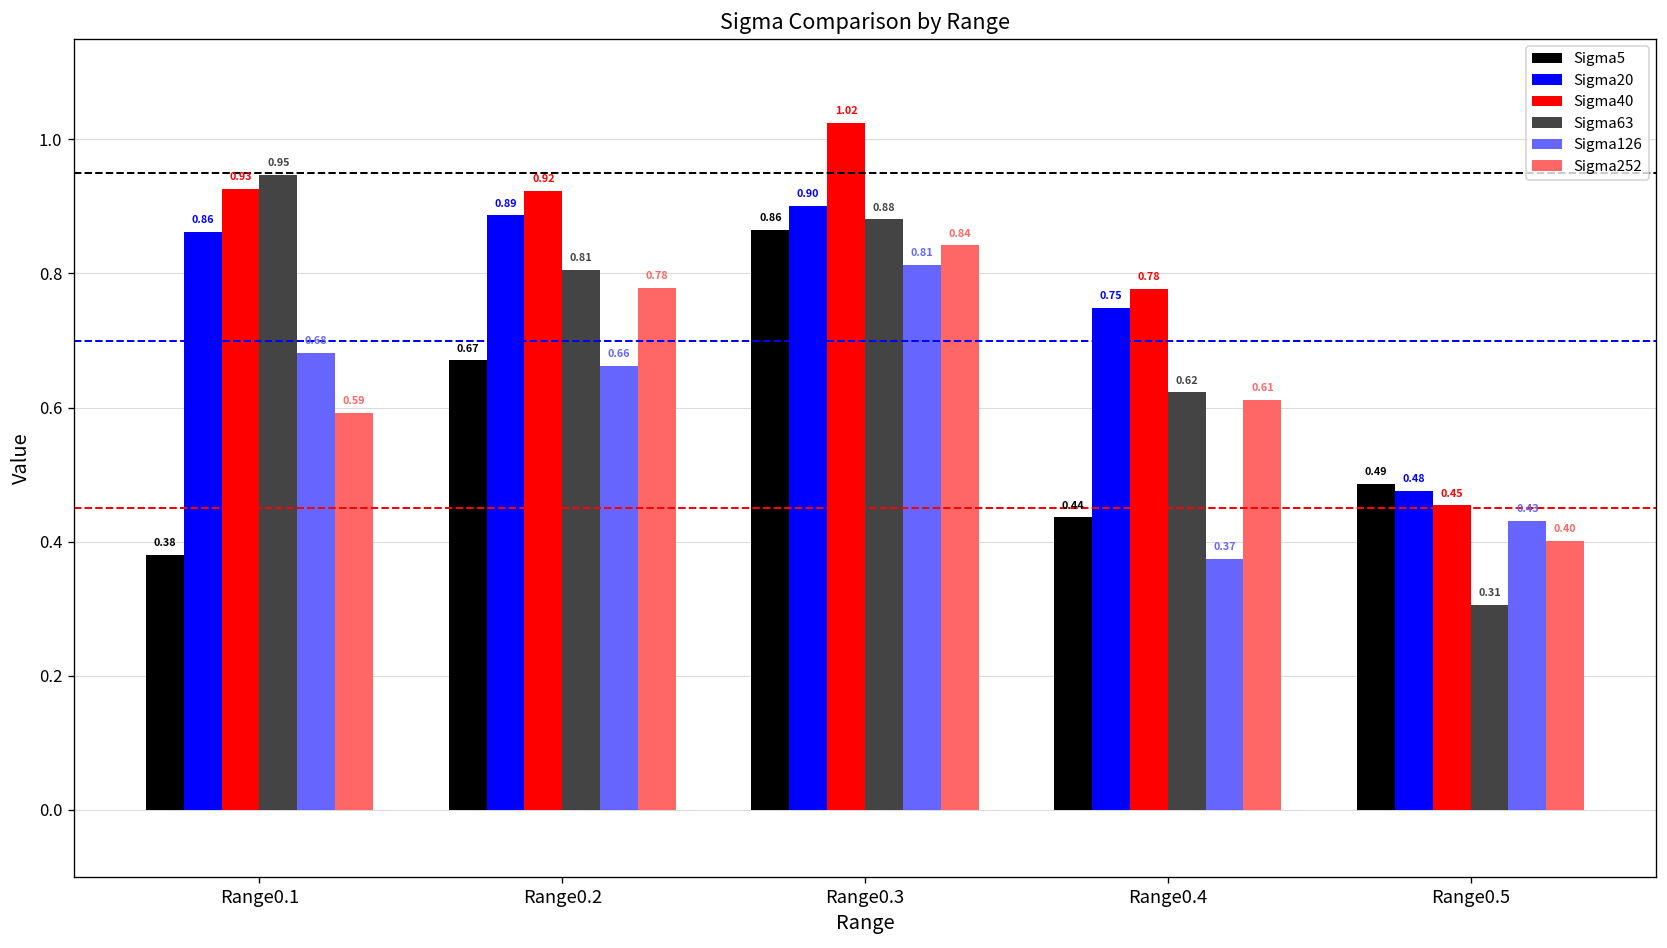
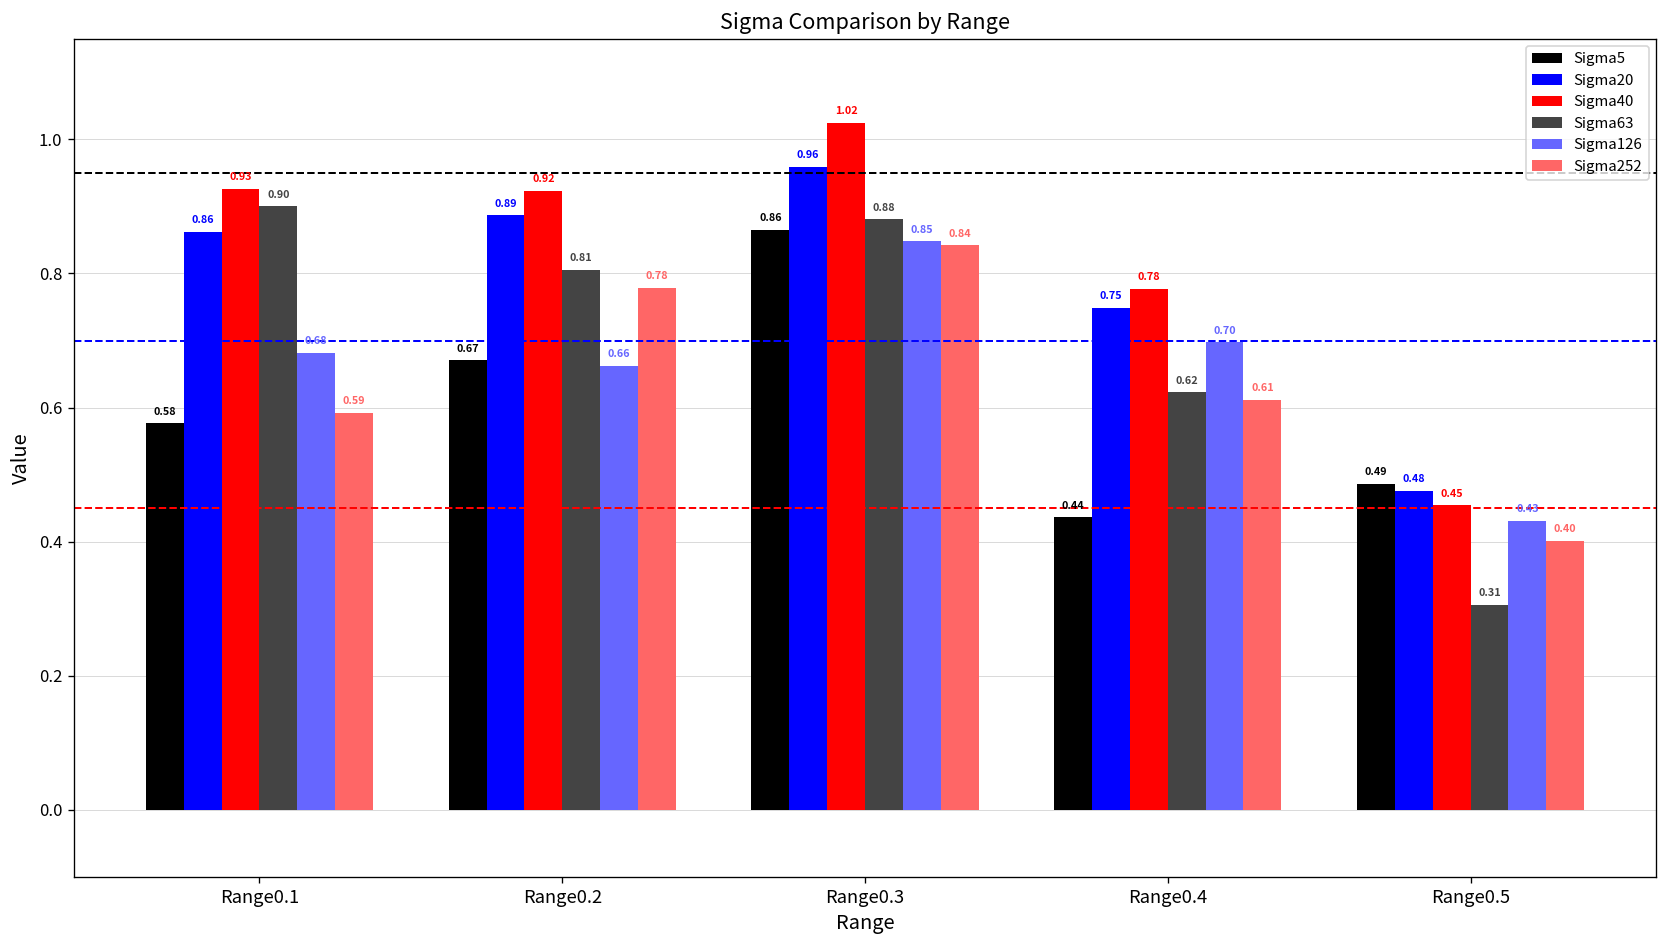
Sigma5, Range0.1: 0.38 -> 0.58
Sigma63, Range0.1: 0.95 -> 0.90
Sigma20, Range0.3: 0.90 -> 0.96
Sigma126, Range0.3: 0.81 -> 0.85
Sigma126, Range0.4: 0.37 -> 0.70
